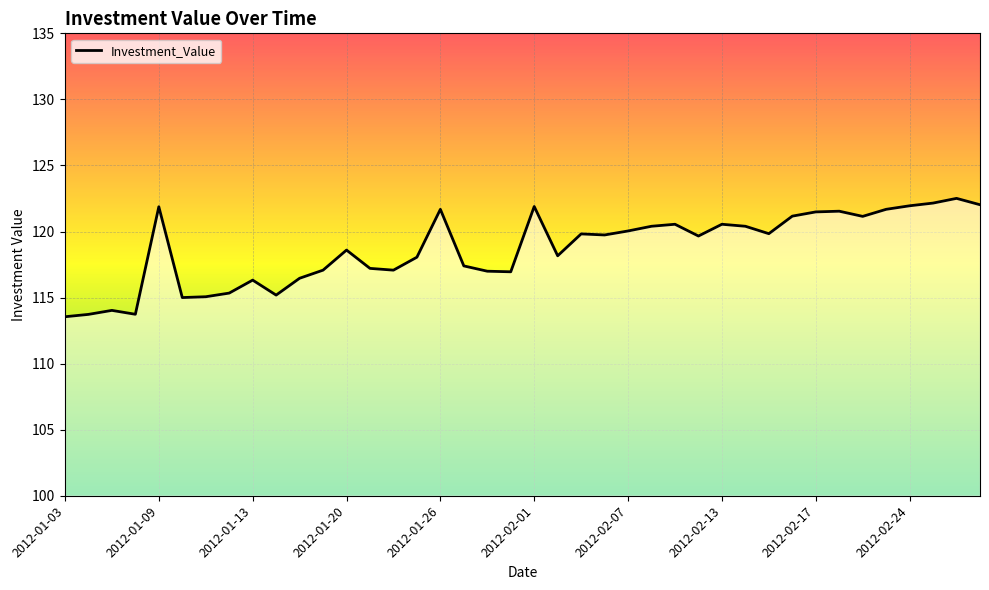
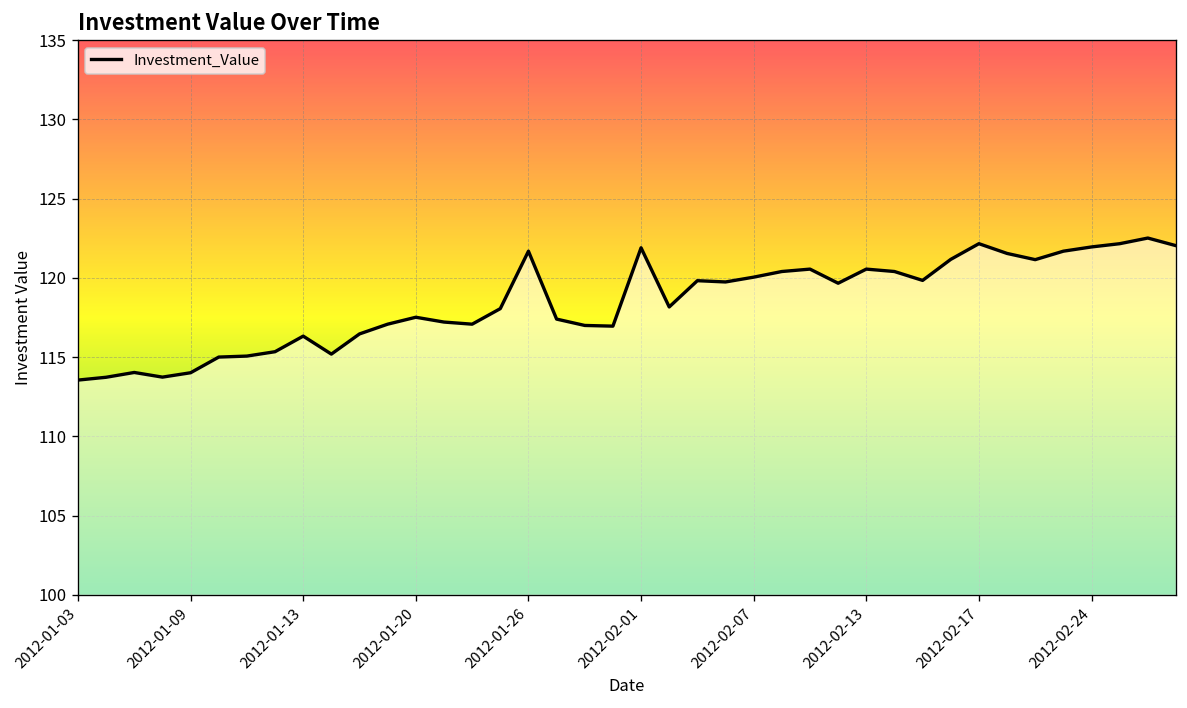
2012-01-09: 121.9 -> 114.0
2012-01-20: 118.6 -> 117.5
2012-02-17: 121.5 -> 122.2
